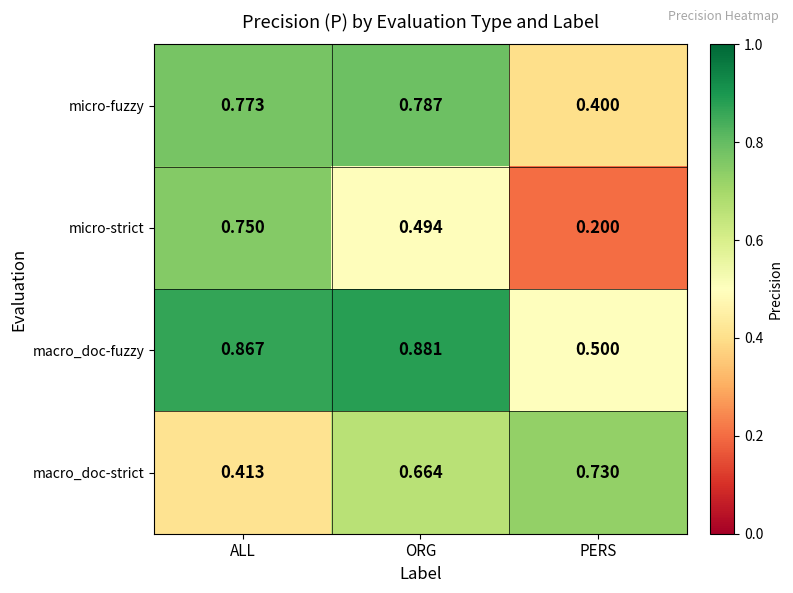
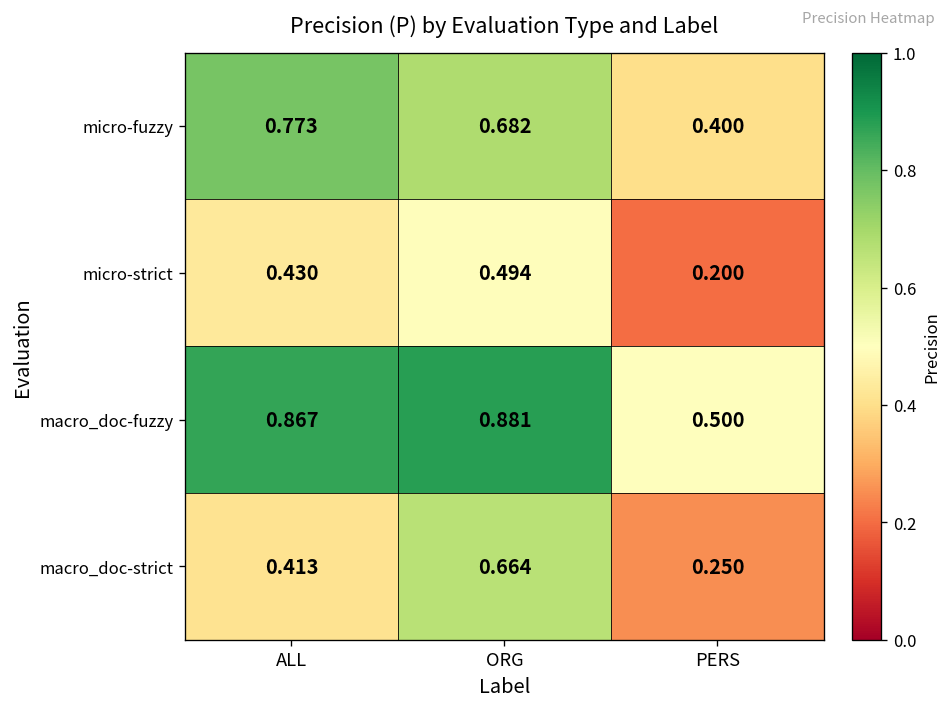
micro-fuzzy, ORG: 0.787 -> 0.682
micro-strict, ALL: 0.750 -> 0.430
macro_doc-strict, PERS: 0.730 -> 0.250
